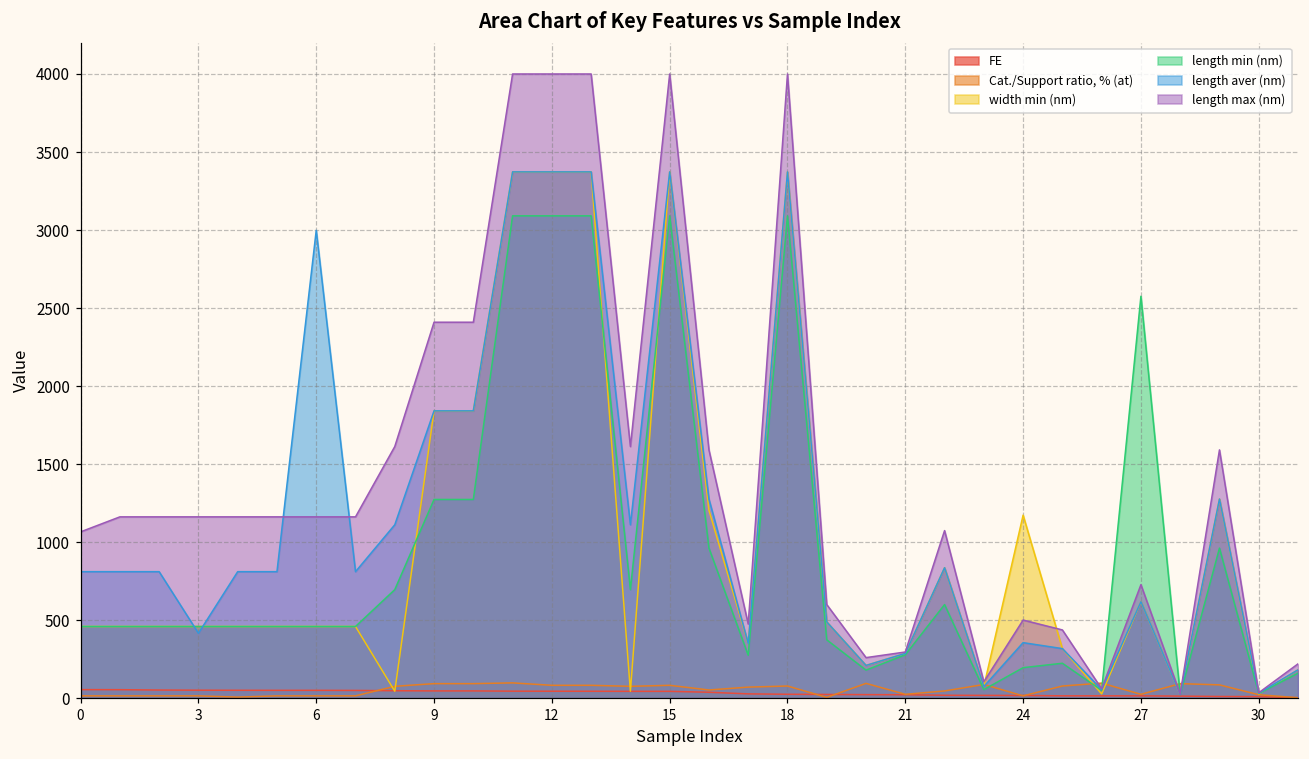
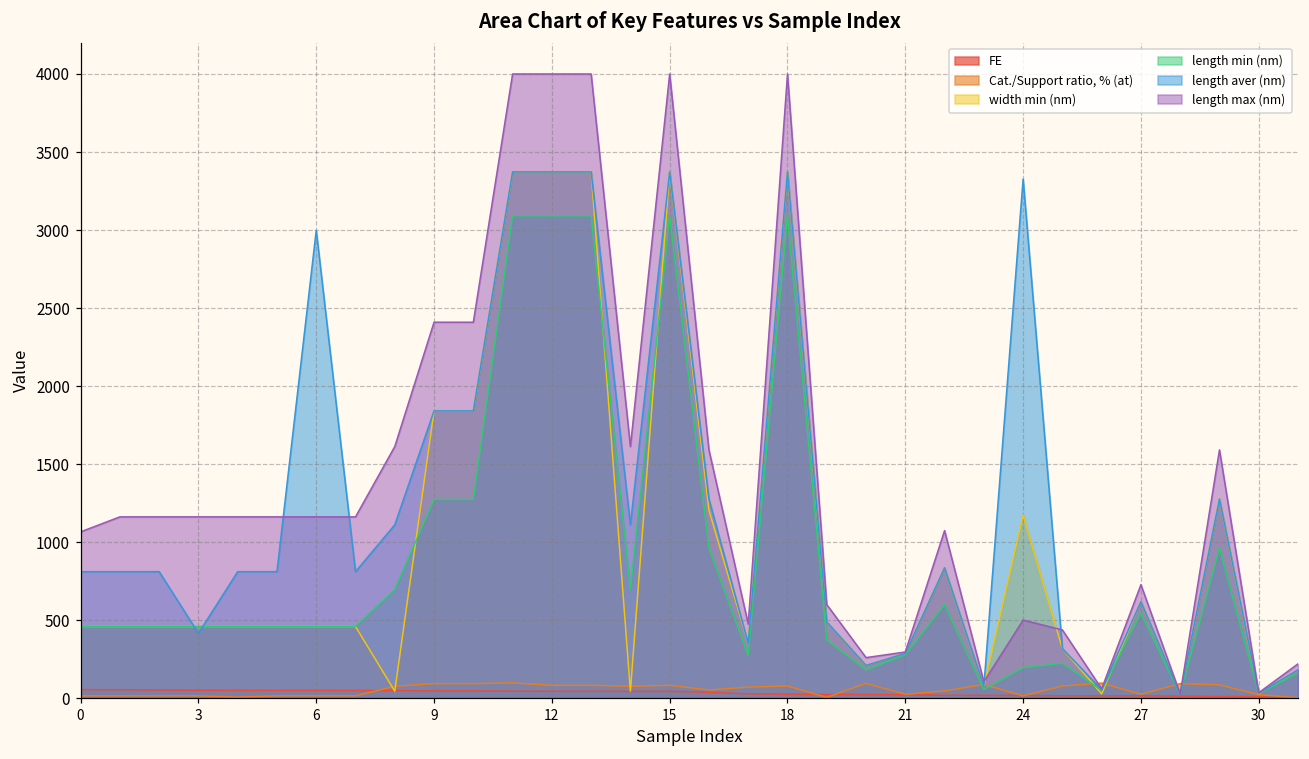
length aver (nm), 24: 360 -> 3330
length min (nm), 27: 2580 -> 550
